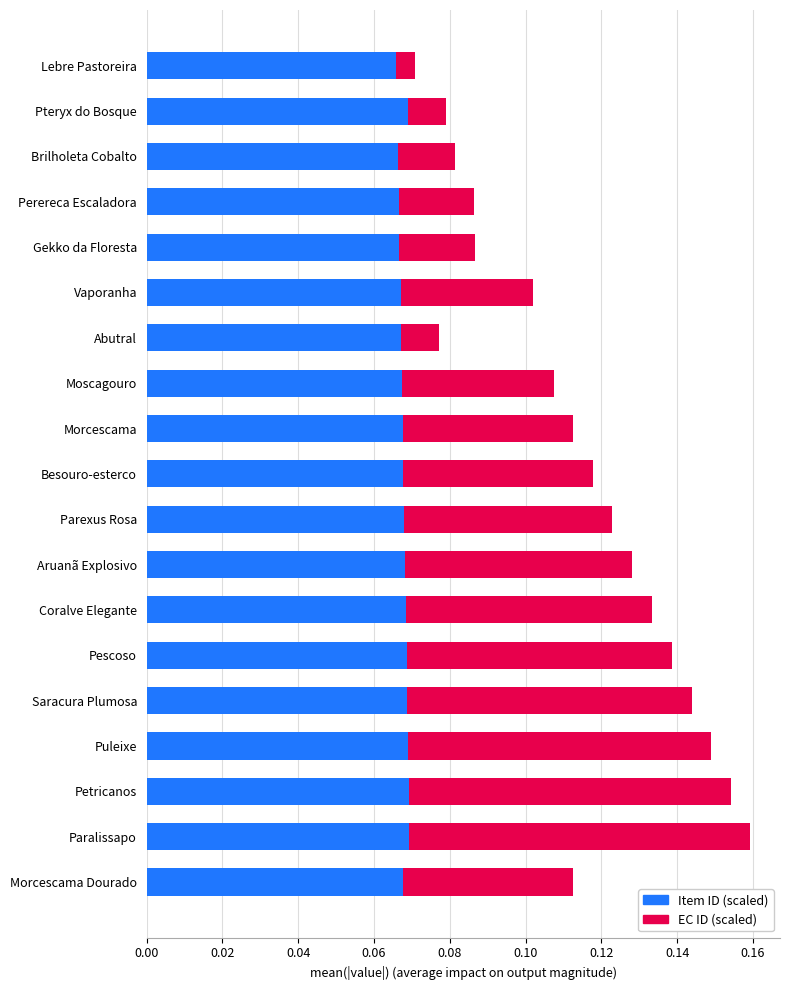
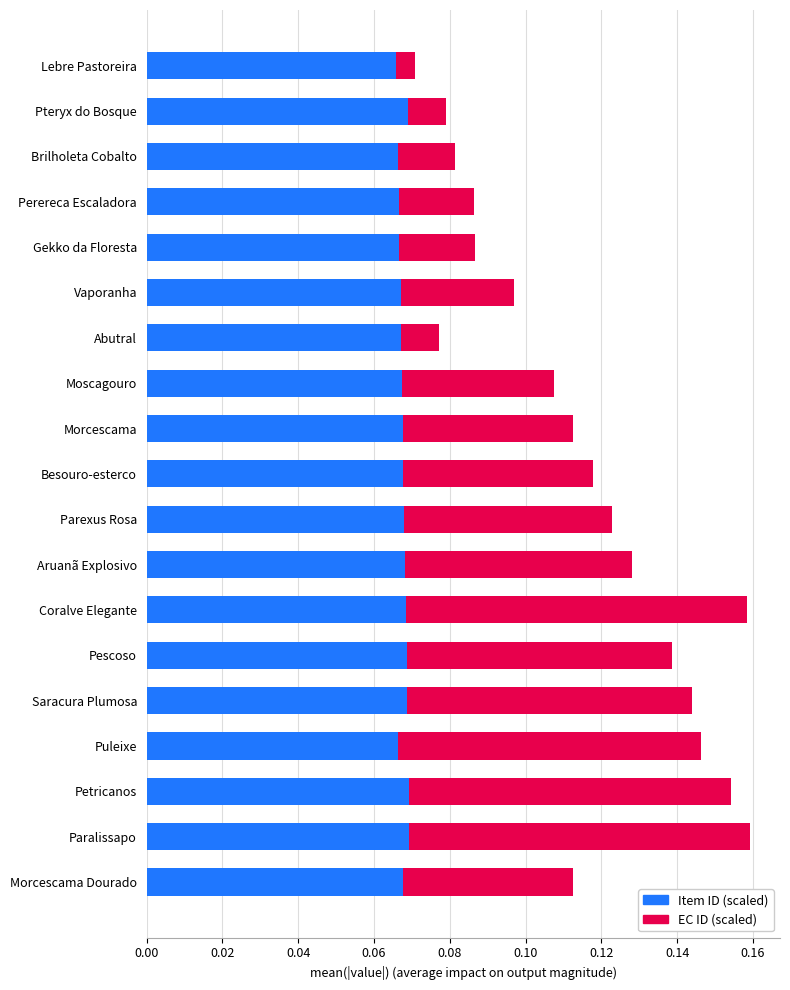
EC ID (scaled), Vaporanha: 0.035 -> 0.030
EC ID (scaled), Coralve Elegante: 0.065 -> 0.090
Item ID (scaled), Puleixe: 0.069 -> 0.066
